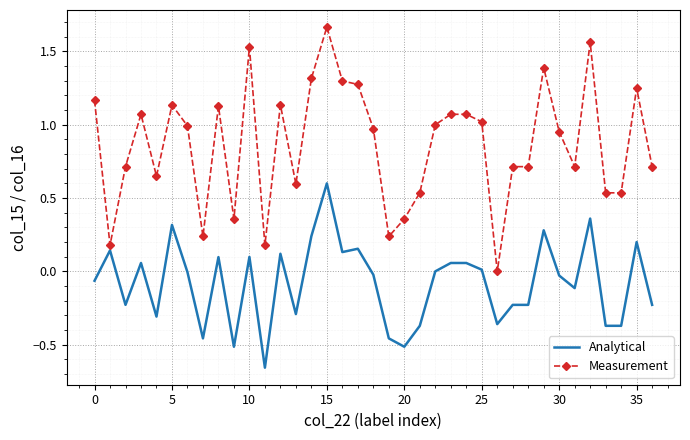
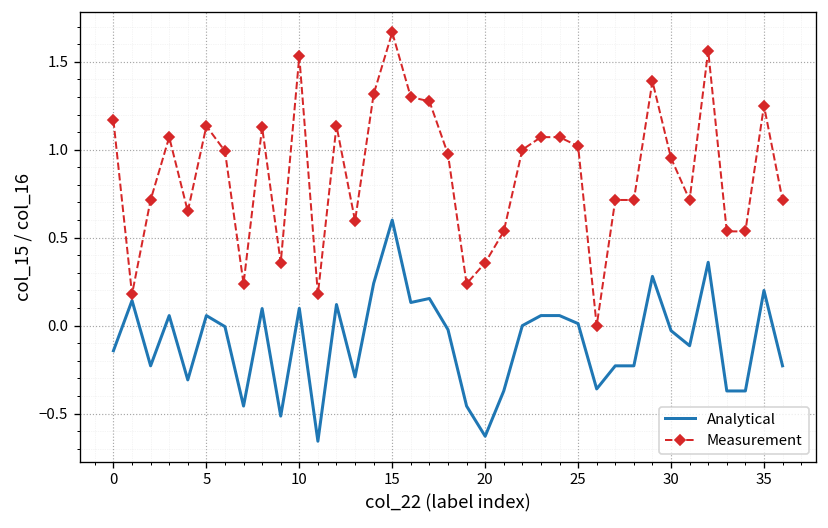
Analytical, 0: -0.06 -> -0.14
Analytical, 5: 0.32 -> 0.06
Analytical, 20: -0.51 -> -0.63
